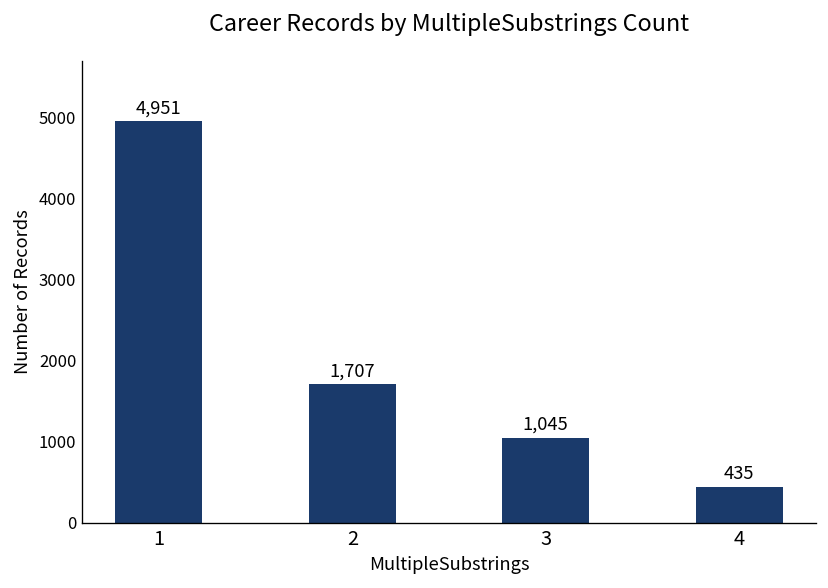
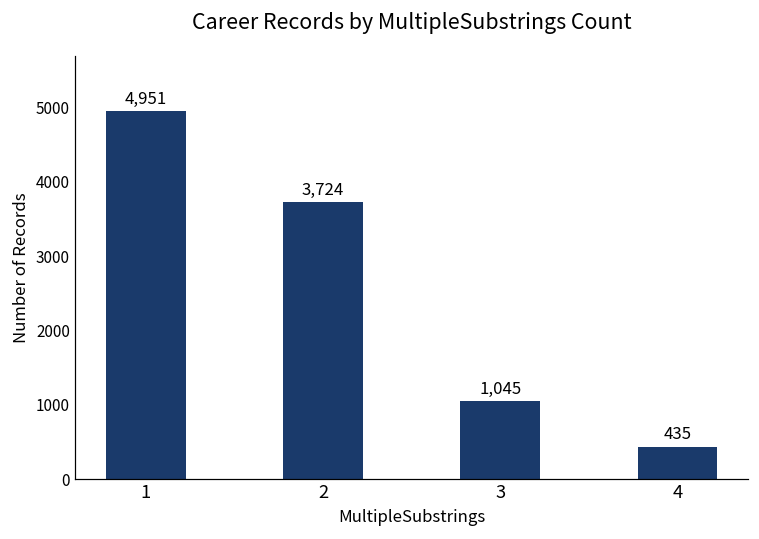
2: 1,707 -> 3,724
